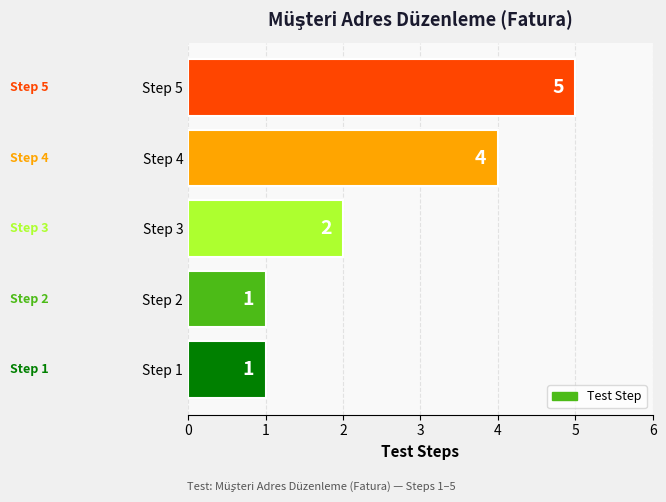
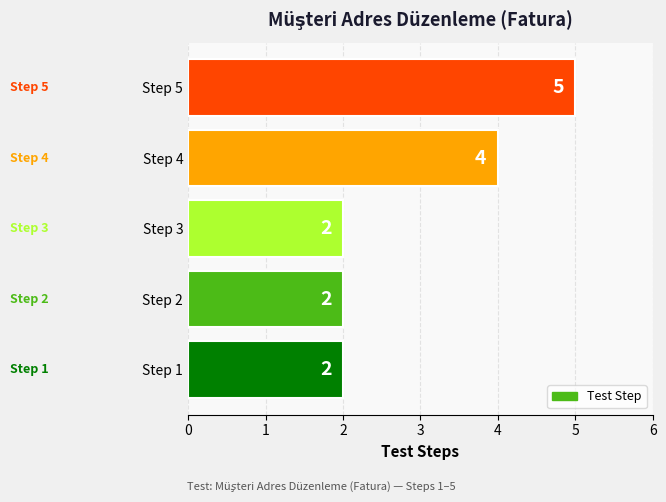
Step 2: 1 -> 2
Step 1: 1 -> 2
